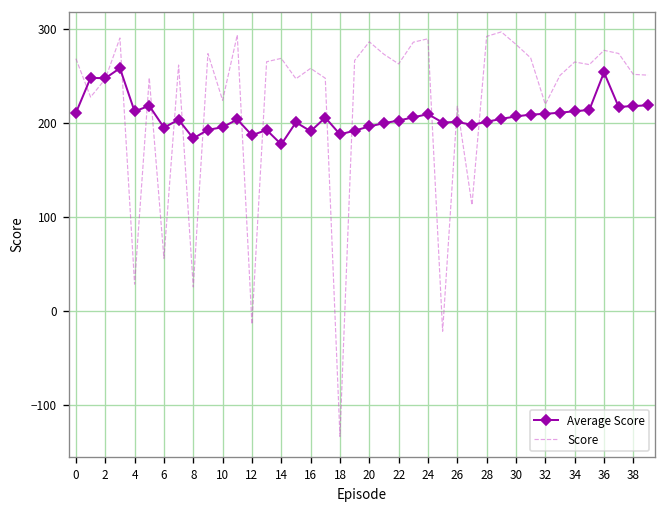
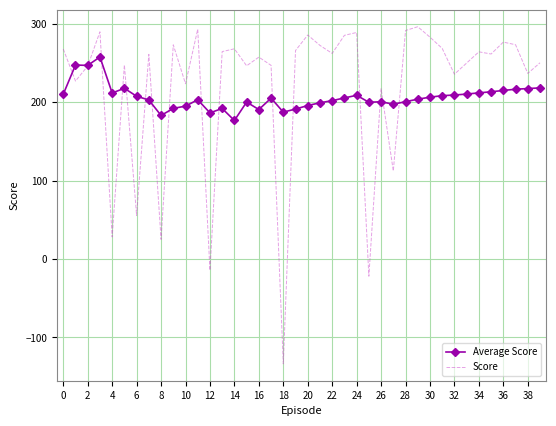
Average Score, 6: 190 -> 210
Score, 32: 220 -> 240
Average Score, 36: 250 -> 220
Score, 38: 250 -> 240
